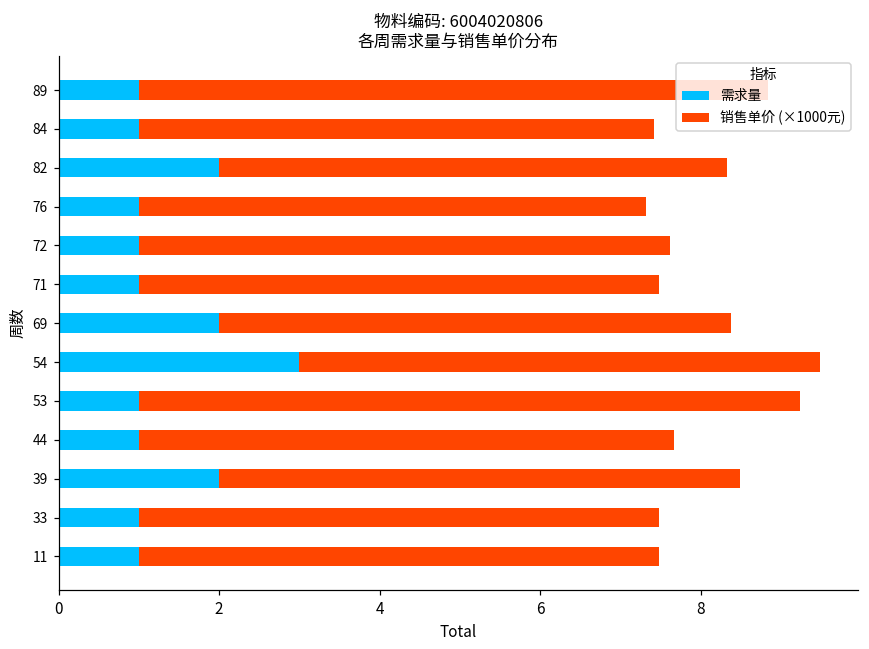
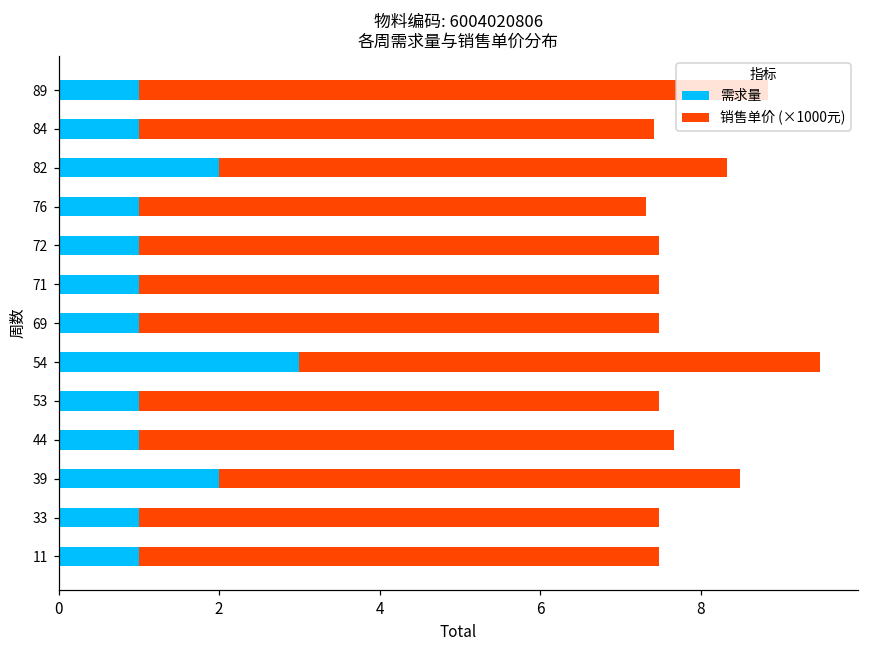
销售单价 (×1000元), 72: 6.6 -> 6.5
需求量, 69: 2 -> 1
销售单价 (×1000元), 69: 6.4 -> 6.5
销售单价 (×1000元), 53: 8.2 -> 6.5
